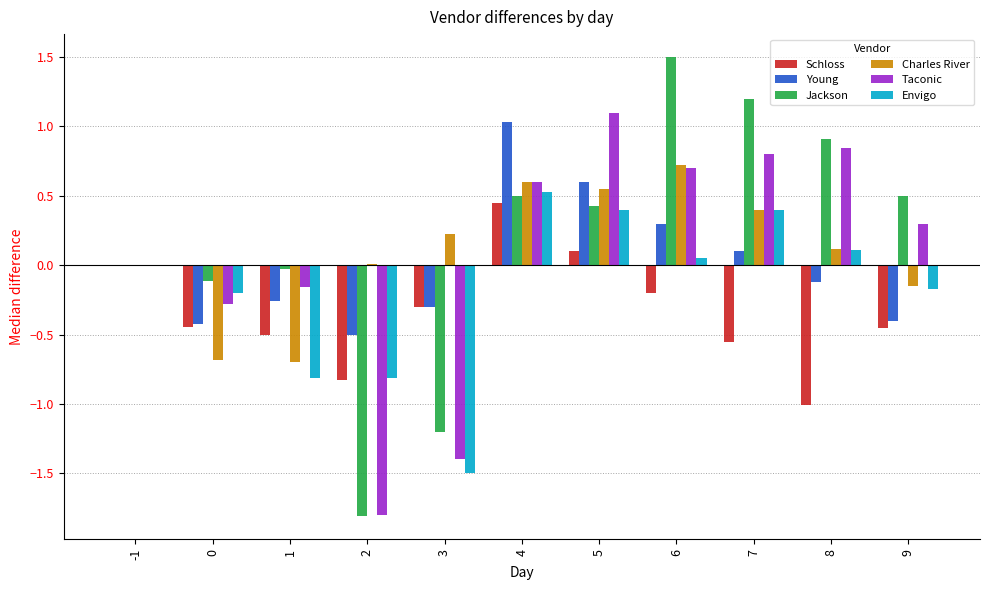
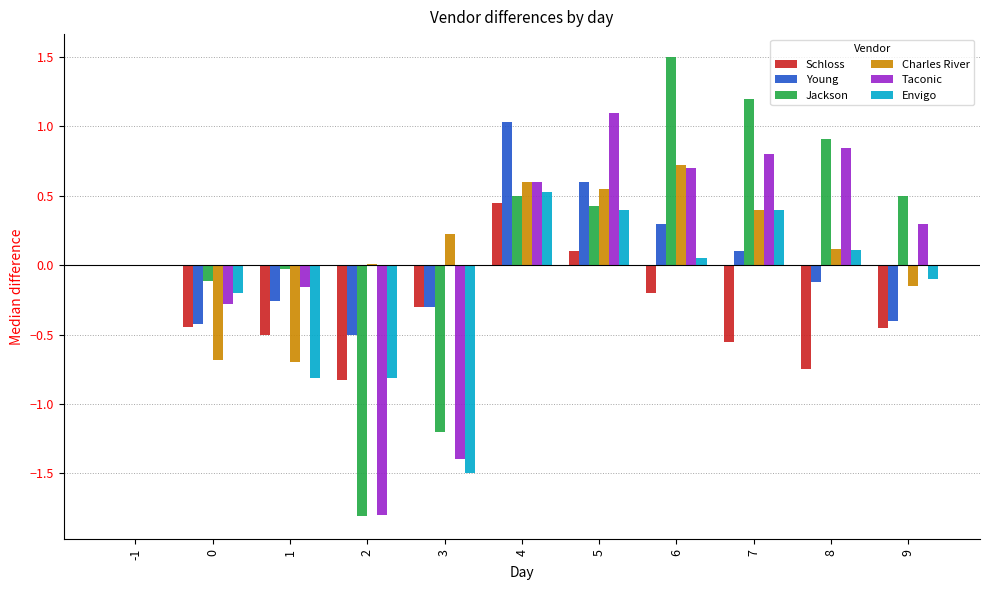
Schloss, 8: -1.01 -> -0.75
Envigo, 9: -0.17 -> -0.10
